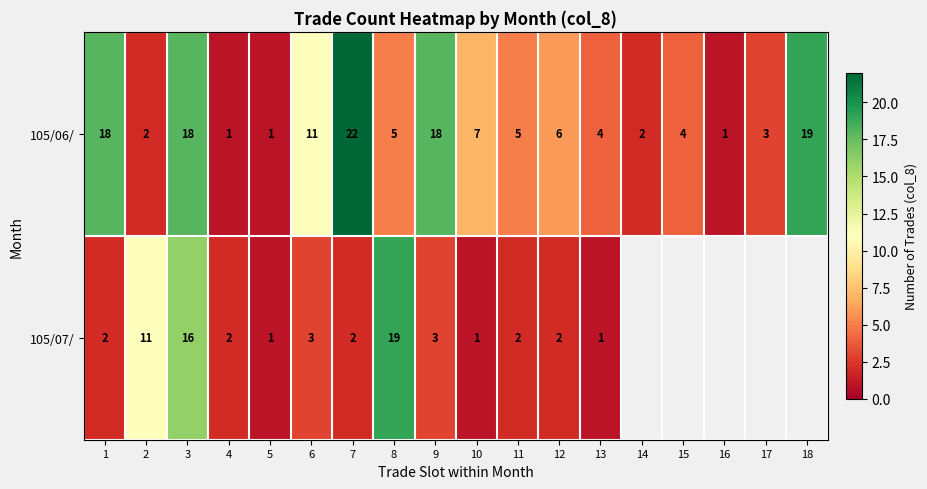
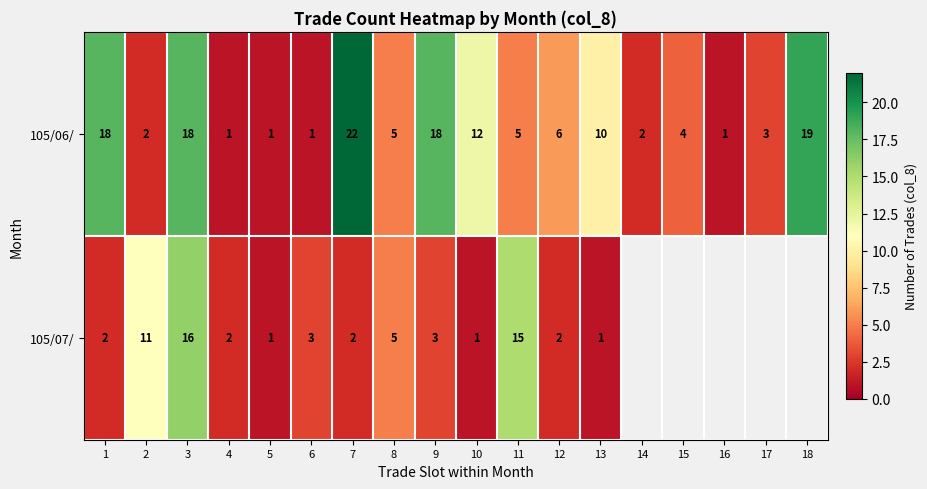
105/06/, 6: 11 -> 1
105/06/, 10: 7 -> 12
105/06/, 13: 4 -> 10
105/07/, 8: 19 -> 5
105/07/, 11: 2 -> 15
